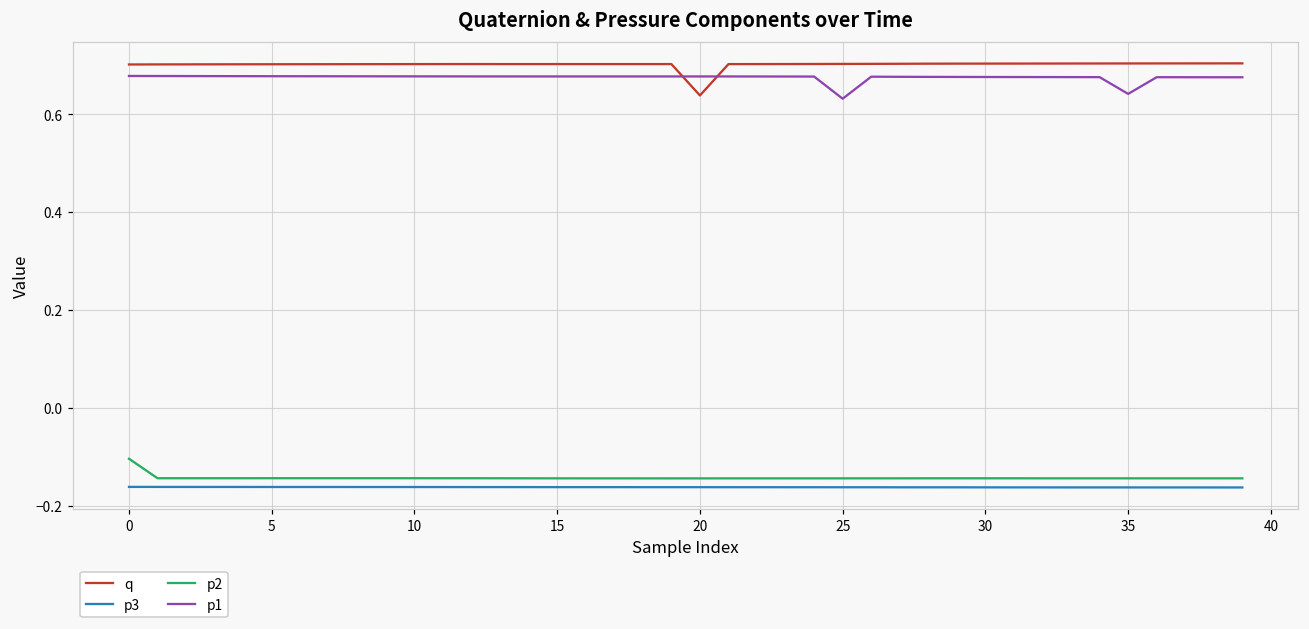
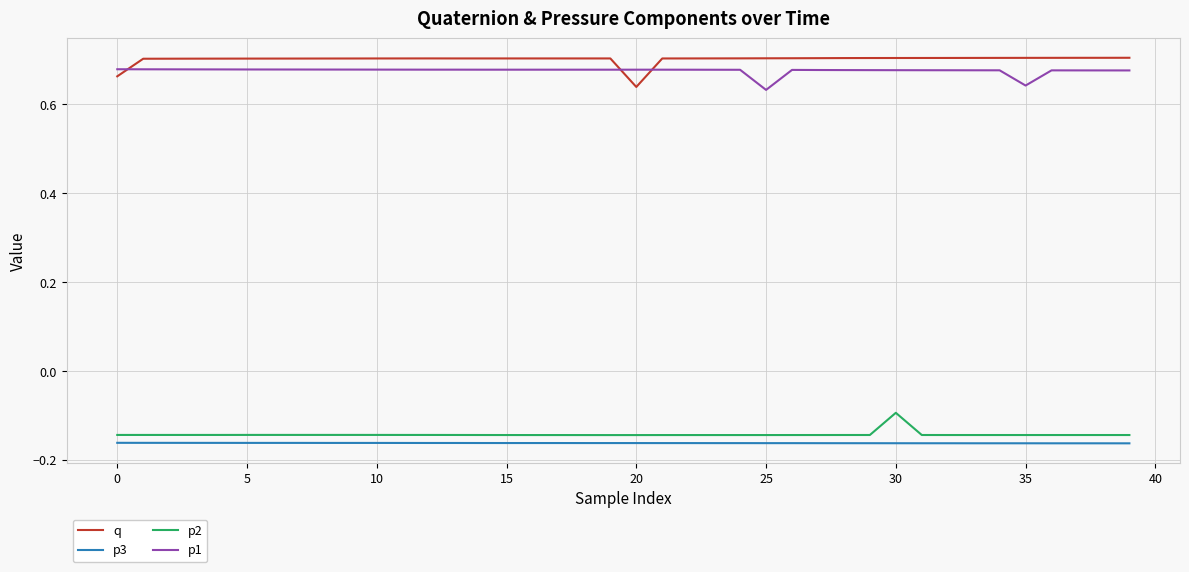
q, 0: 0.70 -> 0.66
p2, 0: -0.10 -> -0.14
p2, 30: -0.14 -> -0.09
